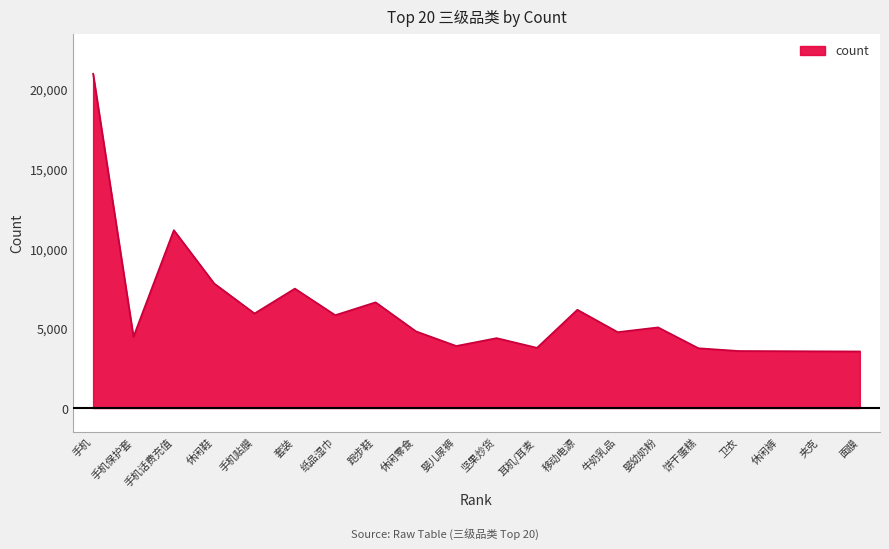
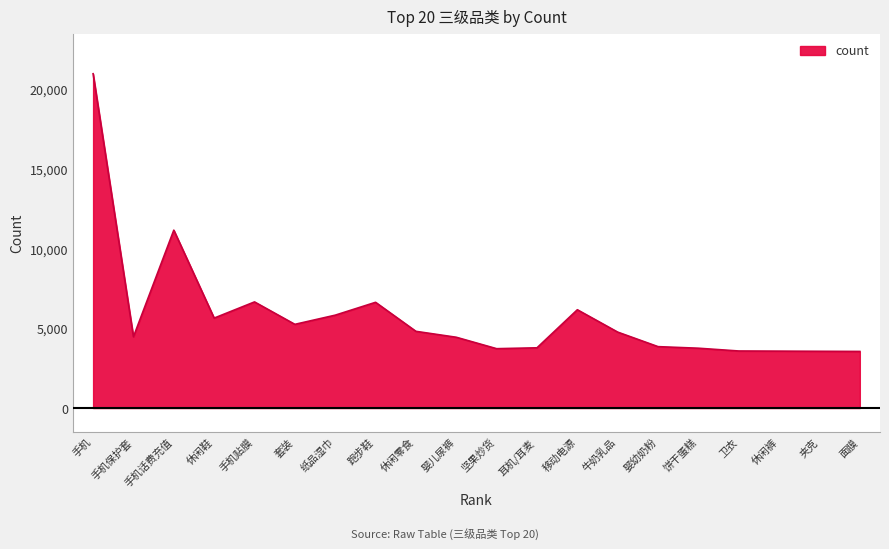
休闲鞋: 7,800 -> 5,600
手机贴膜: 5,900 -> 6,700
套装: 7,500 -> 5,300
婴儿尿裤: 3,900 -> 4,400
坚果炒货: 4,400 -> 3,700
婴幼奶粉: 5,100 -> 3,900
